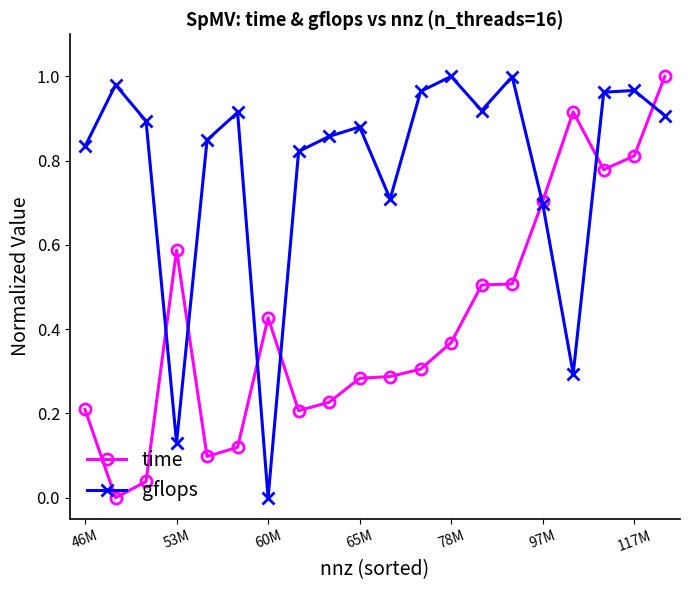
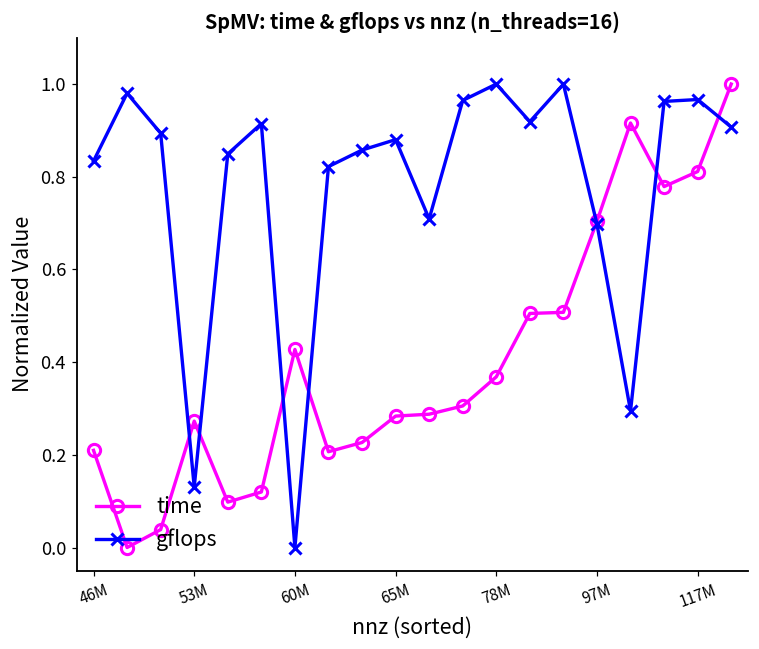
time, 53M: 0.59 -> 0.27
